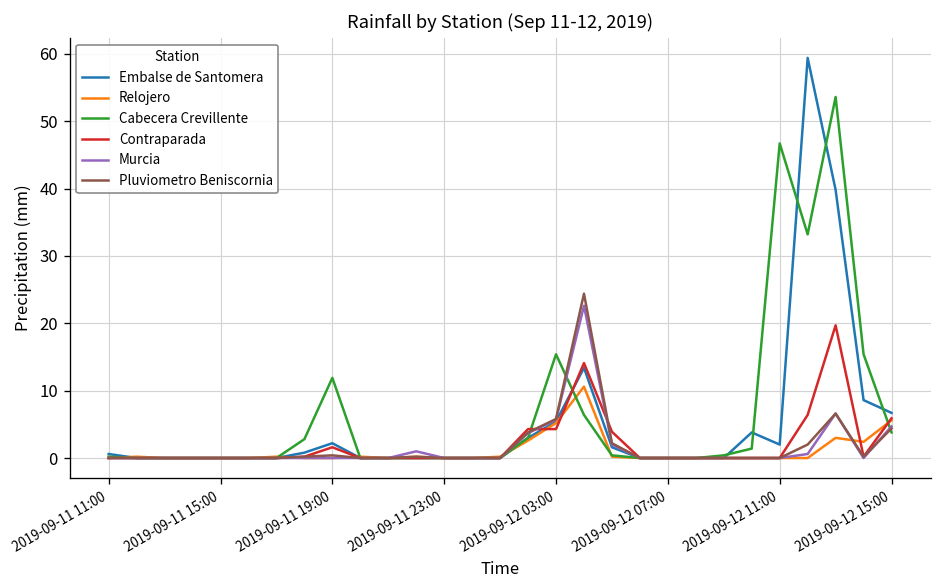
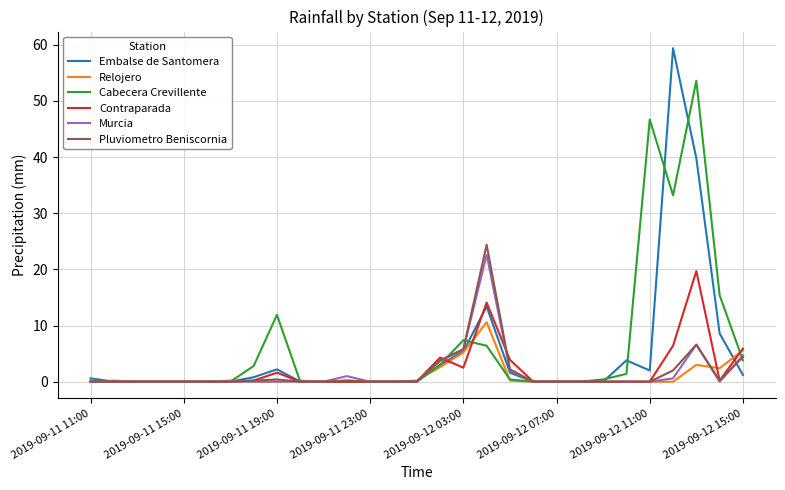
Cabecera Crevillente, 2019-09-12 03:00: 15 -> 7
Contraparada, 2019-09-12 03:00: 4 -> 3
Embalse de Santomera, 2019-09-12 15:00: 7 -> 1
